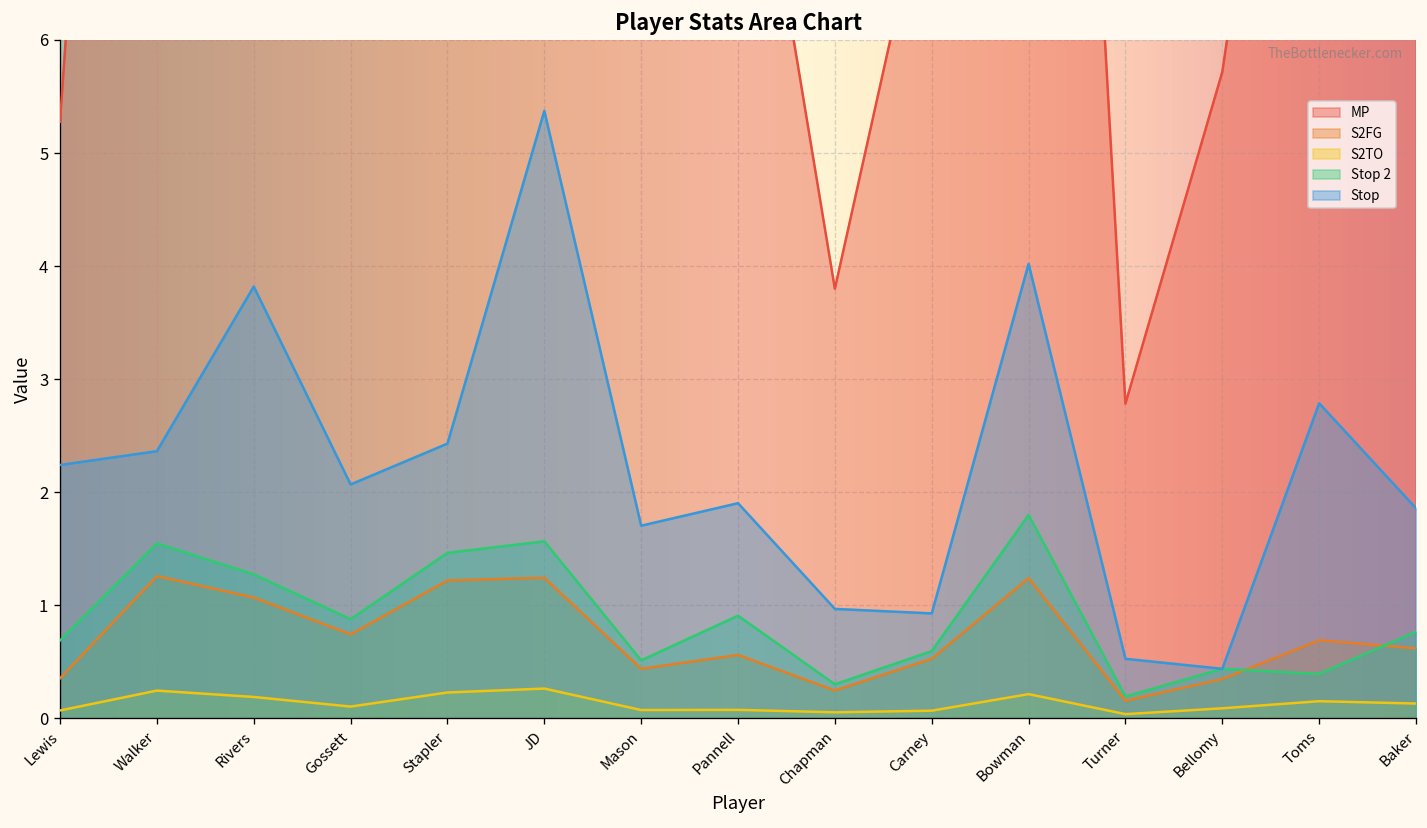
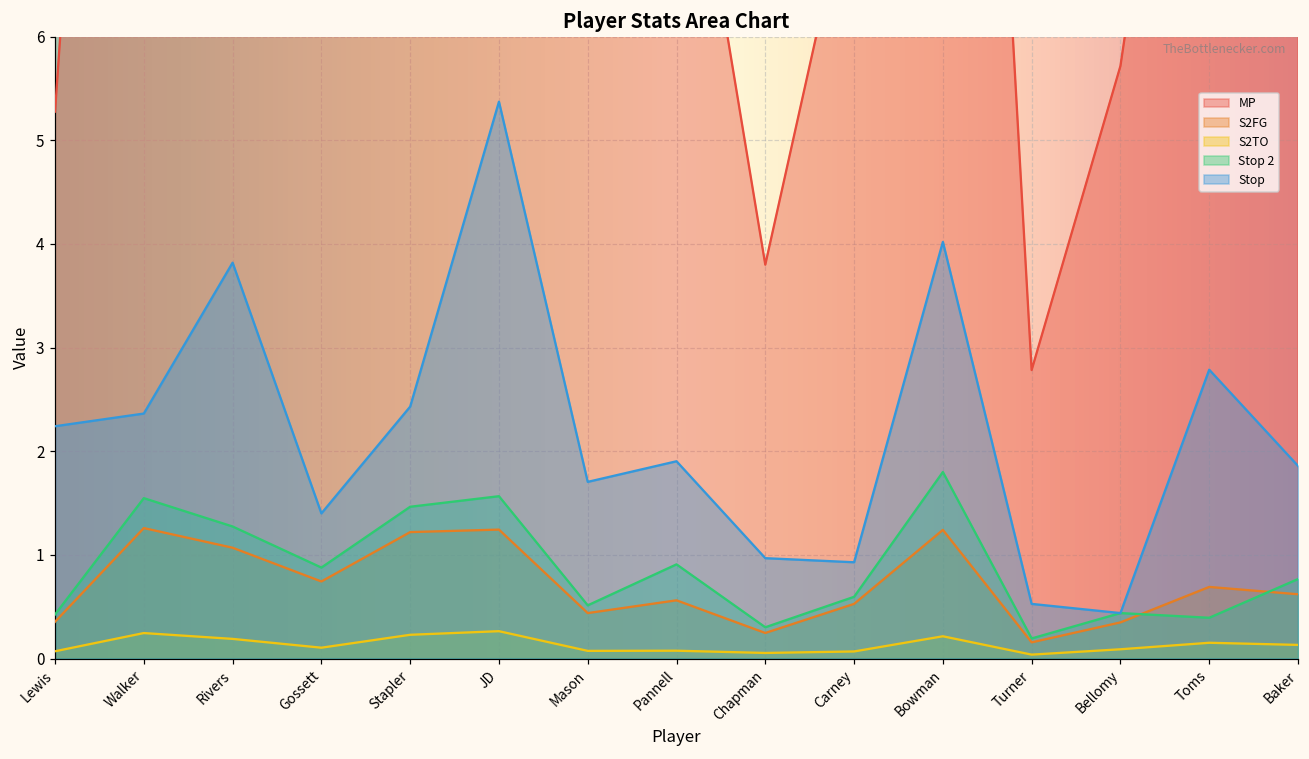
Stop 2, Lewis: 0.7 -> 0.4
Stop, Gossett: 2.1 -> 1.4
